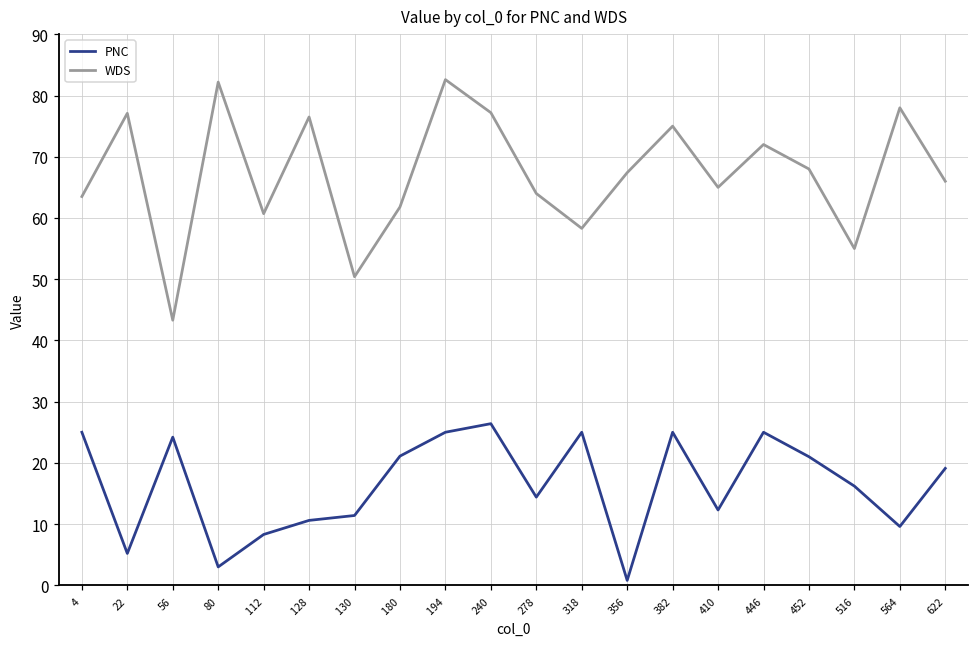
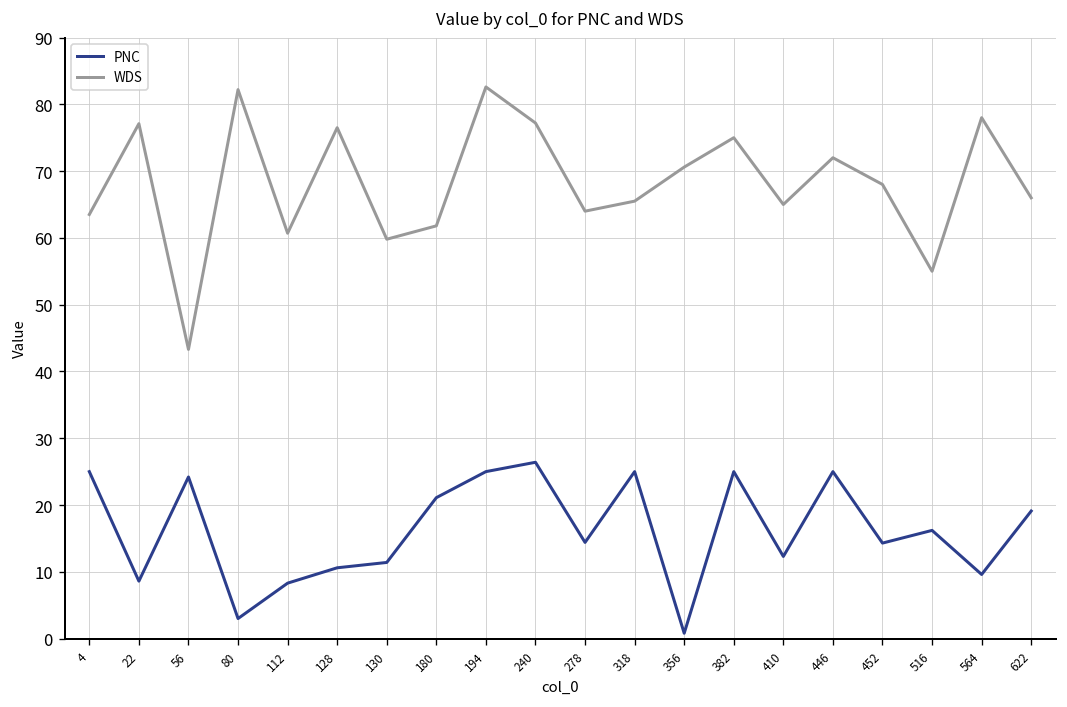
PNC, 22: 5 -> 9
WDS, 130: 50 -> 60
WDS, 318: 58 -> 66
WDS, 356: 67 -> 71
PNC, 452: 21 -> 14
